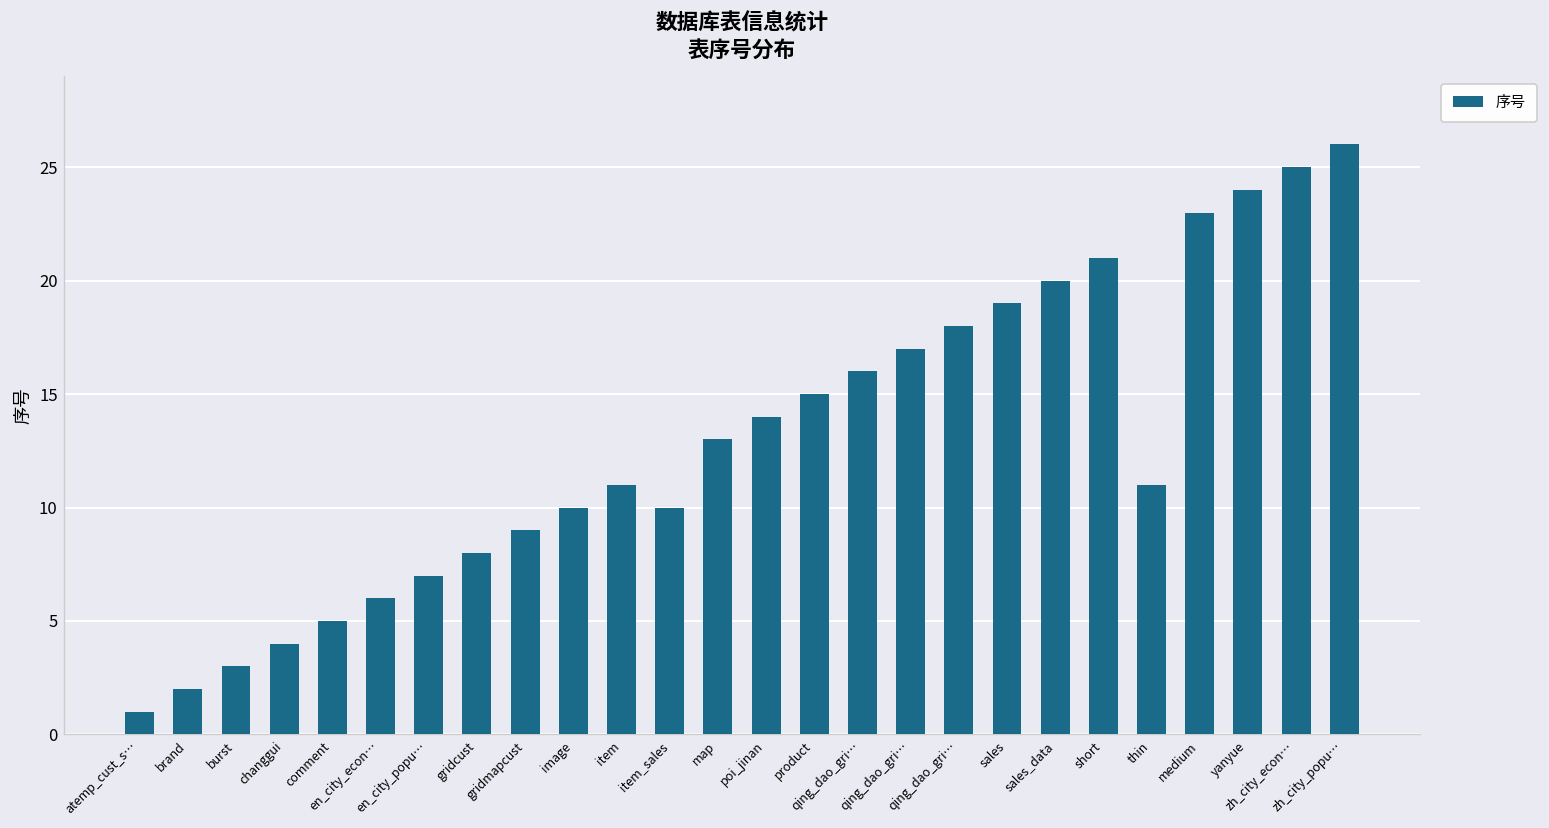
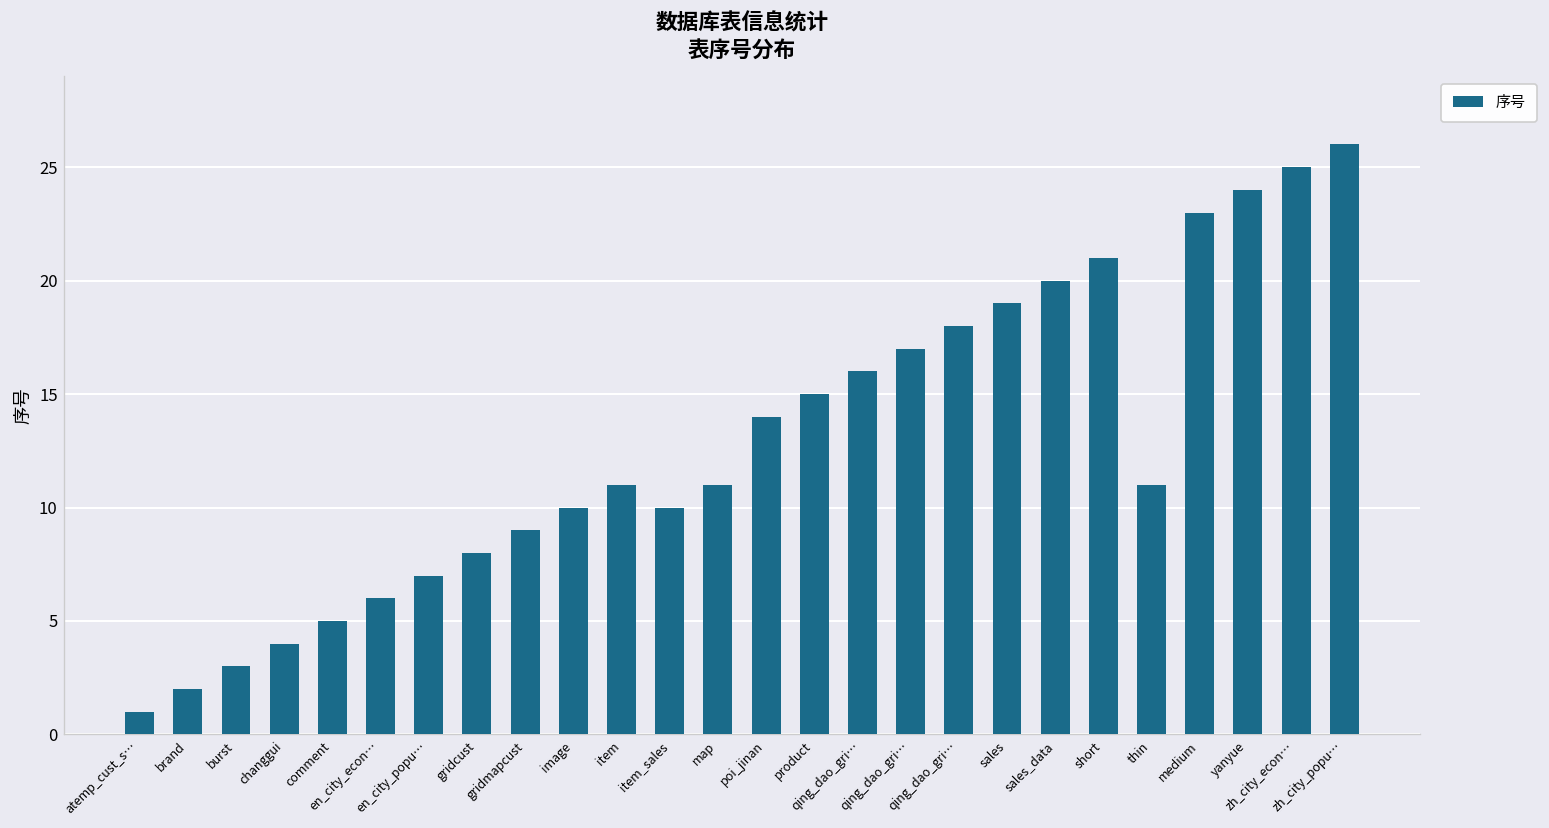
map: 13 -> 11
